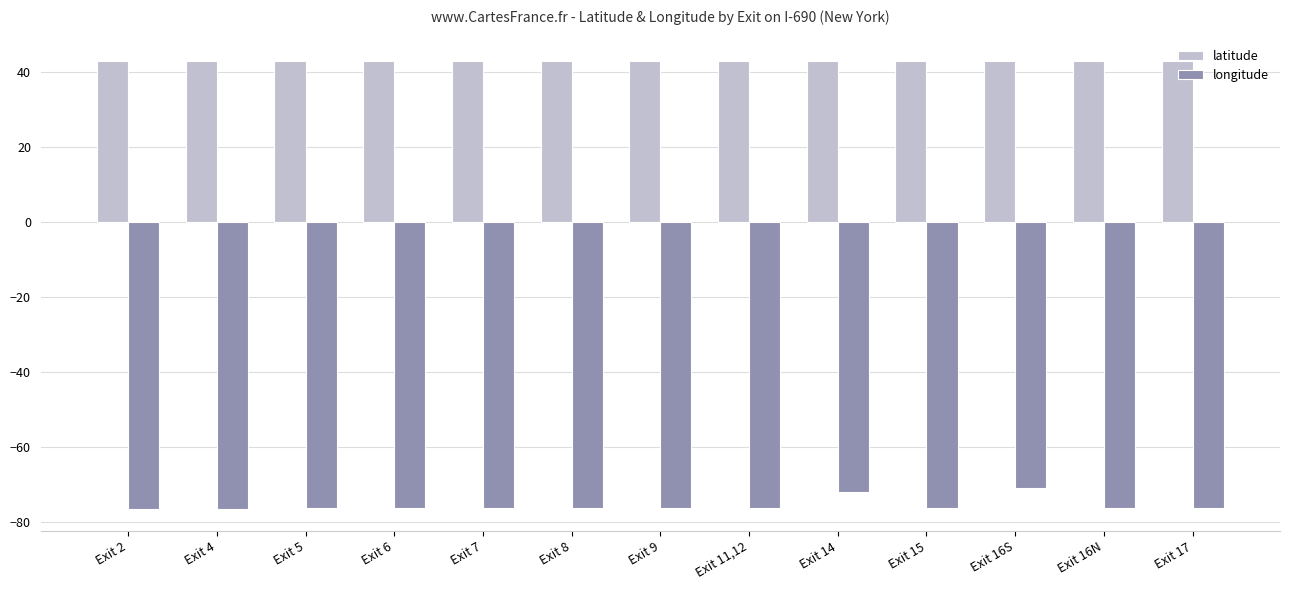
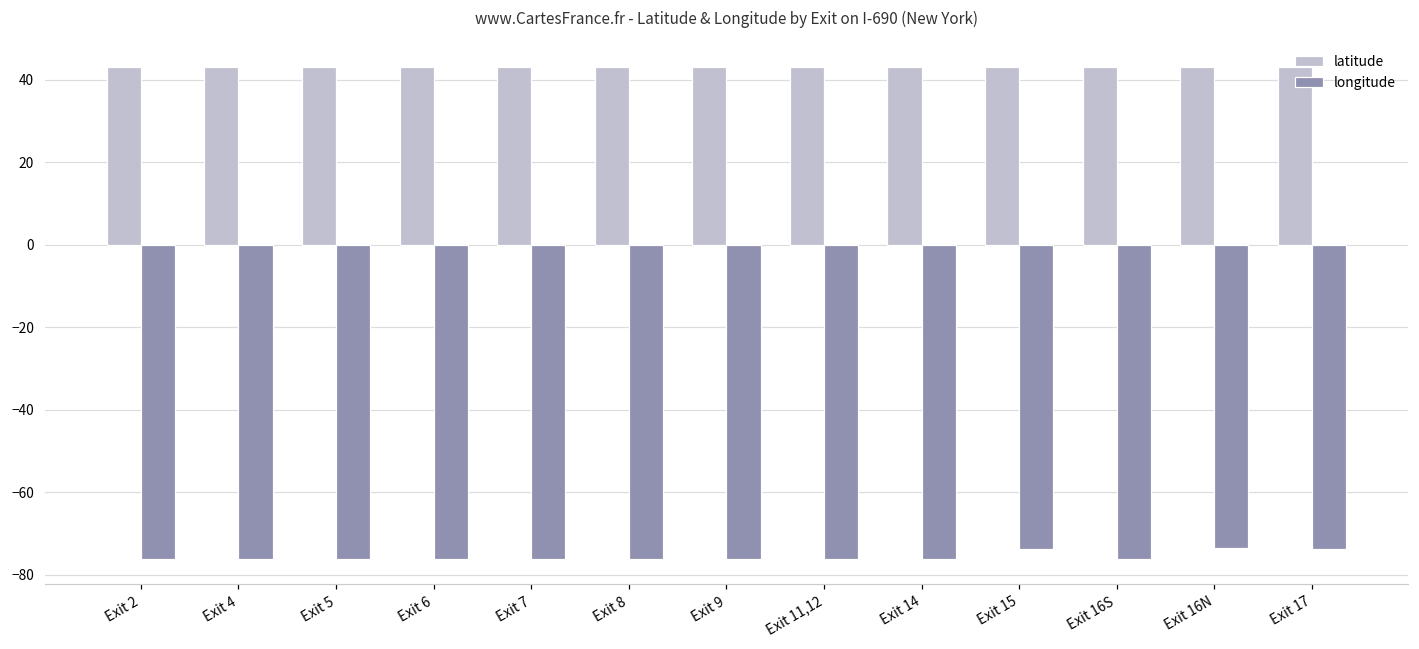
longitude, Exit 14: -72 -> -76
longitude, Exit 15: -76 -> -74
longitude, Exit 16S: -71 -> -76
longitude, Exit 16N: -76 -> -74
longitude, Exit 17: -76 -> -74
